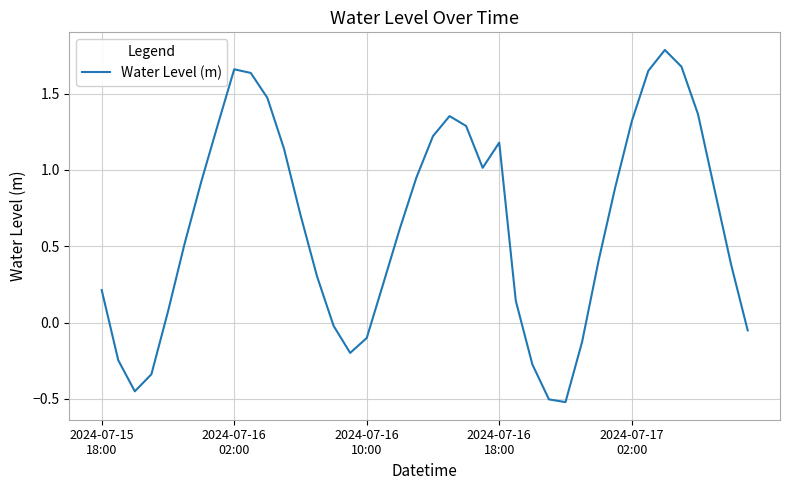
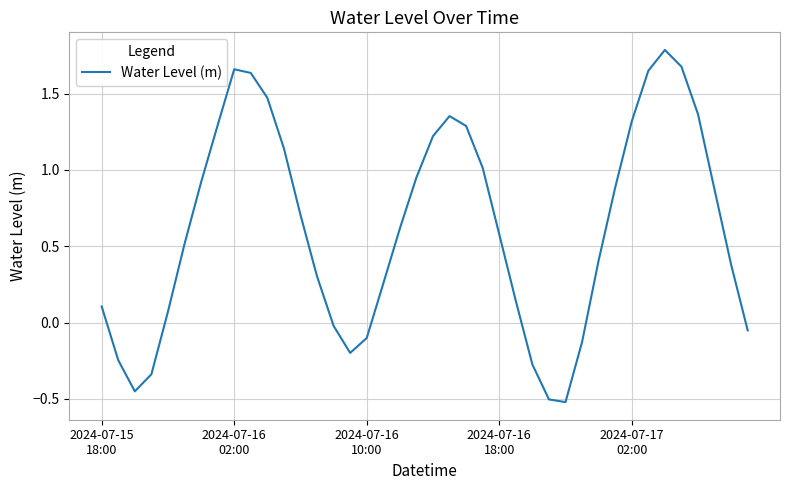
2024-07-15 18:00: 0.21 -> 0.10
2024-07-16 18:00: 1.18 -> 0.58
